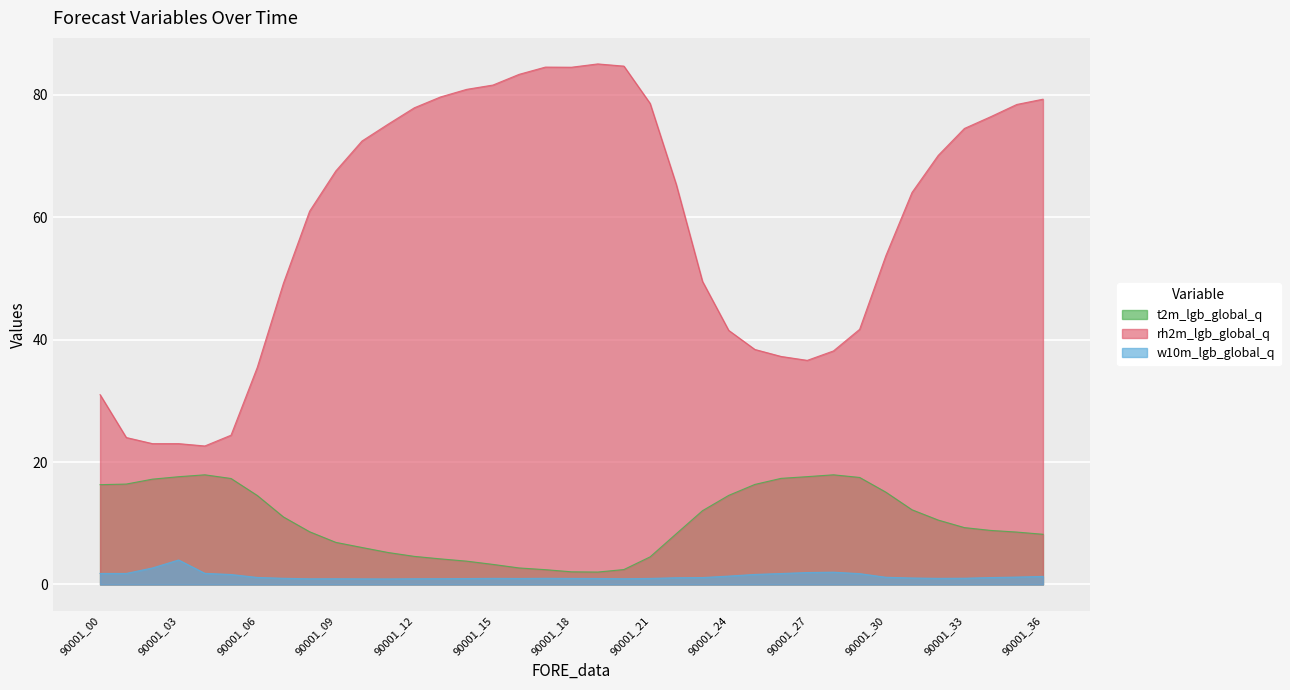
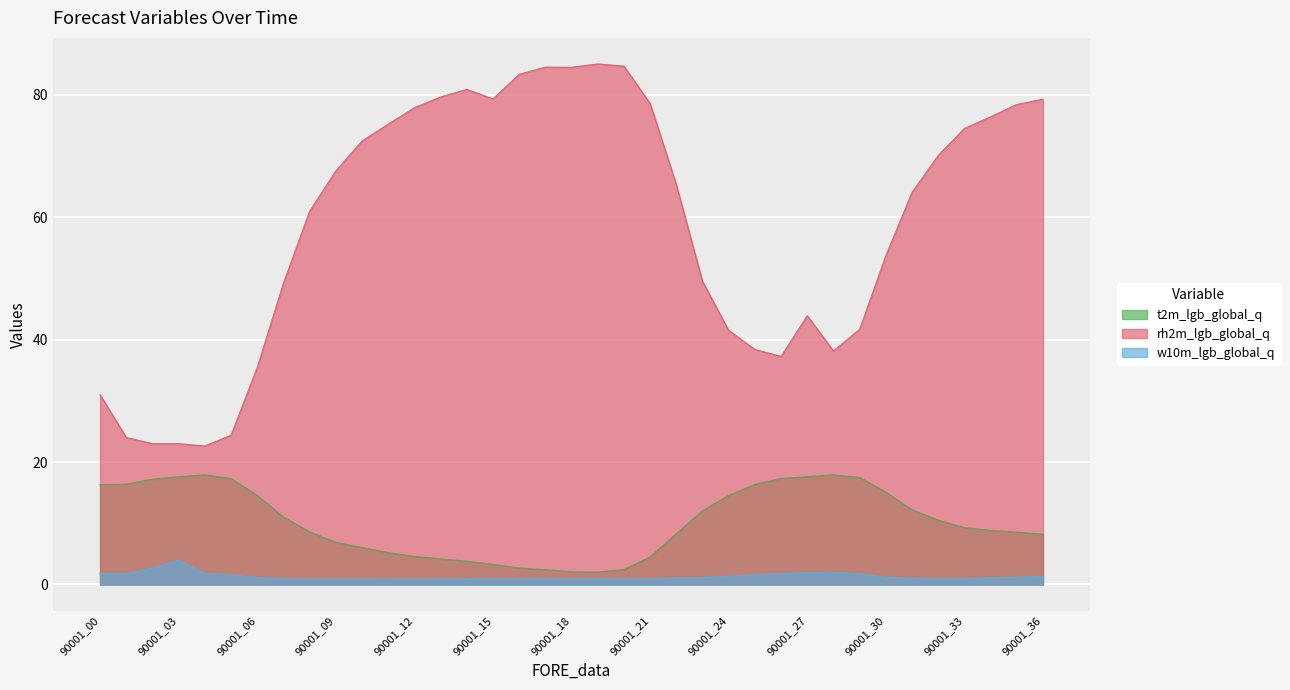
rh2m_lgb_global_q, 90001_15: 82 -> 79
rh2m_lgb_global_q, 90001_27: 37 -> 44
